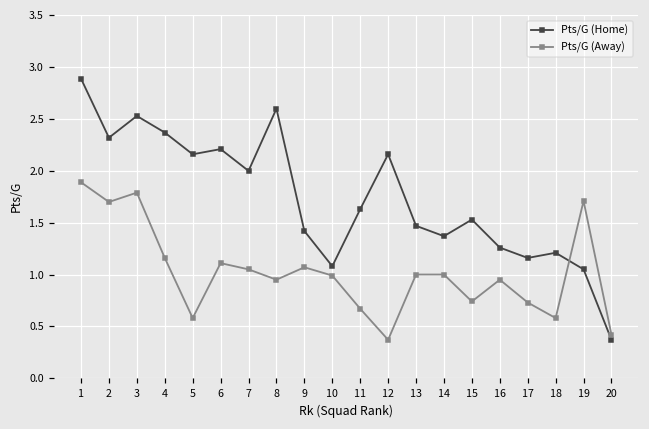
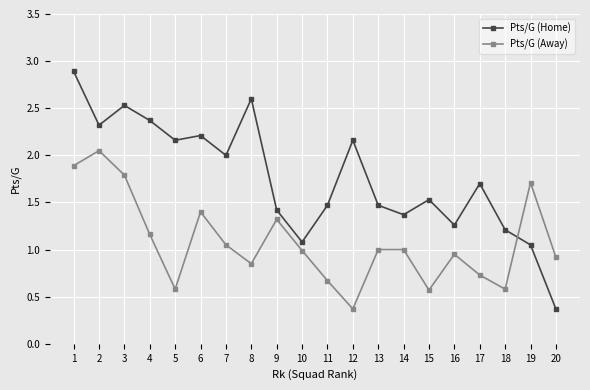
Pts/G (Away), 2: 1.7 -> 2.1
Pts/G (Away), 6: 1.1 -> 1.4
Pts/G (Away), 8: 1.0 -> 0.9
Pts/G (Away), 9: 1.1 -> 1.3
Pts/G (Home), 11: 1.6 -> 1.5
Pts/G (Away), 15: 0.7 -> 0.6
Pts/G (Home), 17: 1.2 -> 1.7
Pts/G (Away), 20: 0.4 -> 0.9
